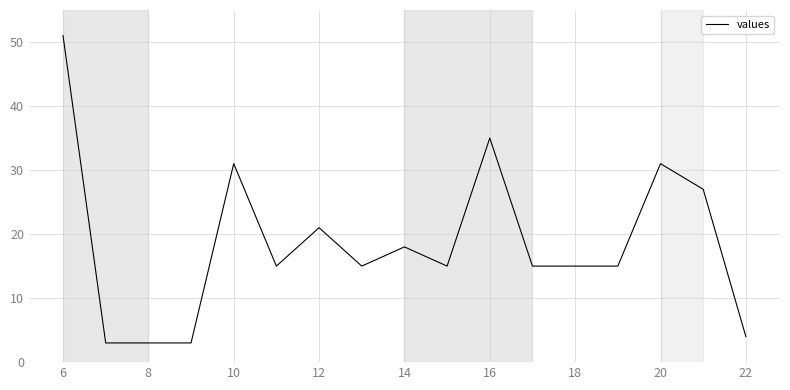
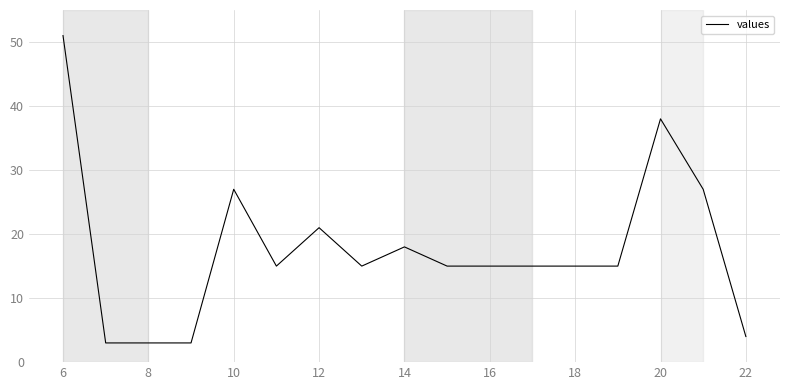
10: 31 -> 27
16: 35 -> 15
20: 31 -> 38
